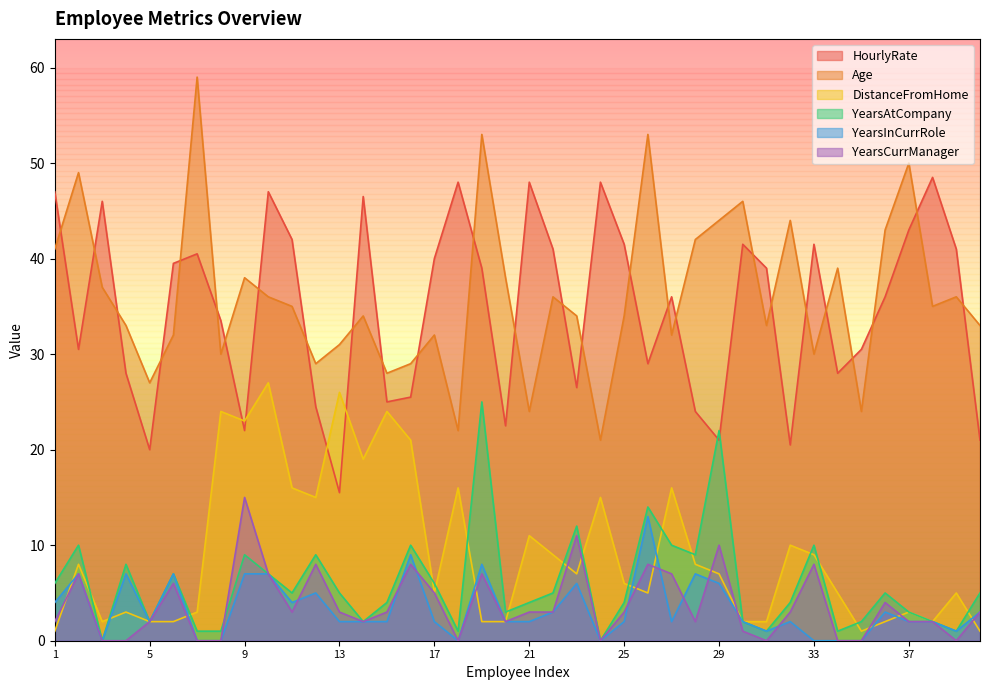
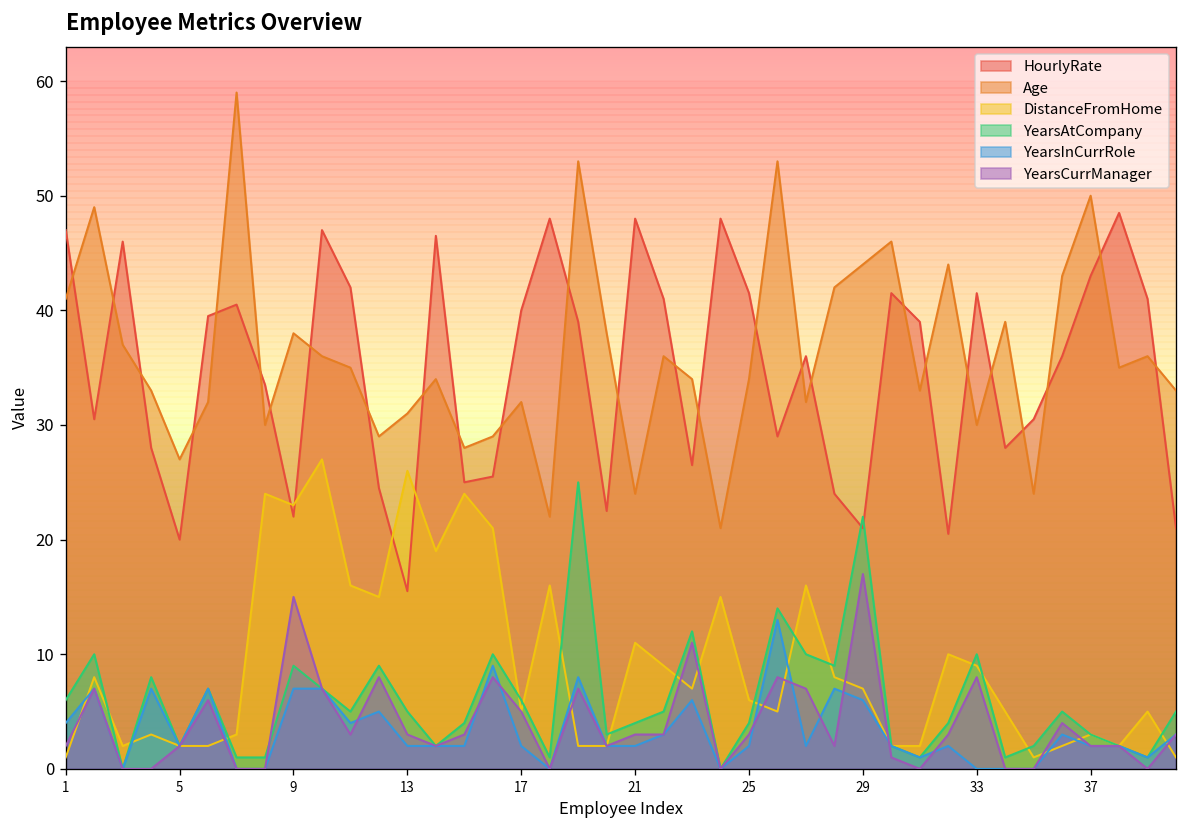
YearsCurrManager, 29: 10 -> 17
